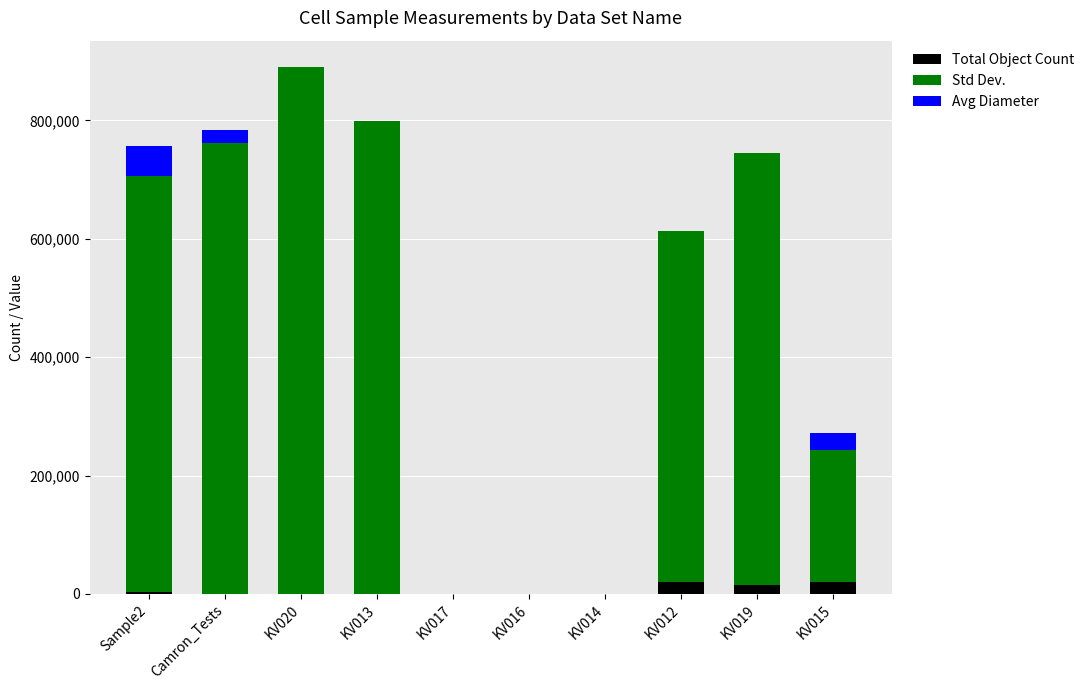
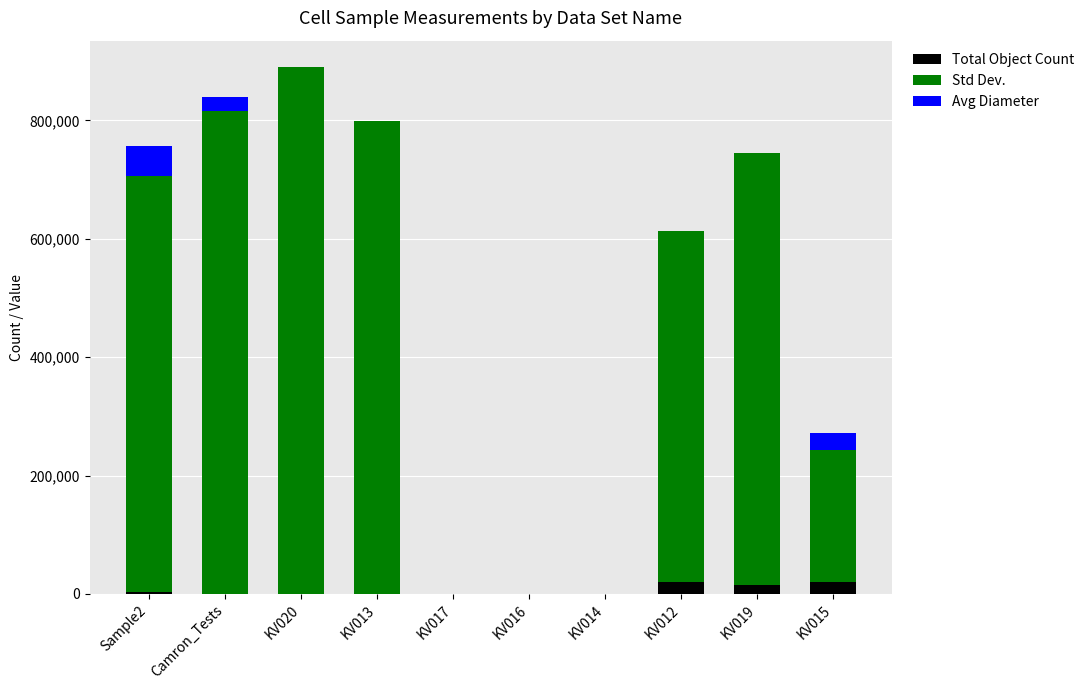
Std Dev., Camron_Tests: 760,000 -> 820,000
